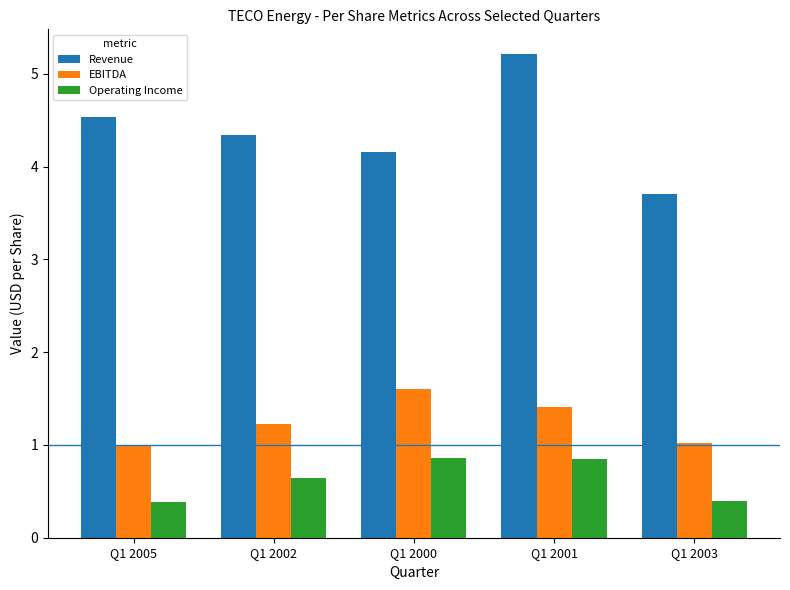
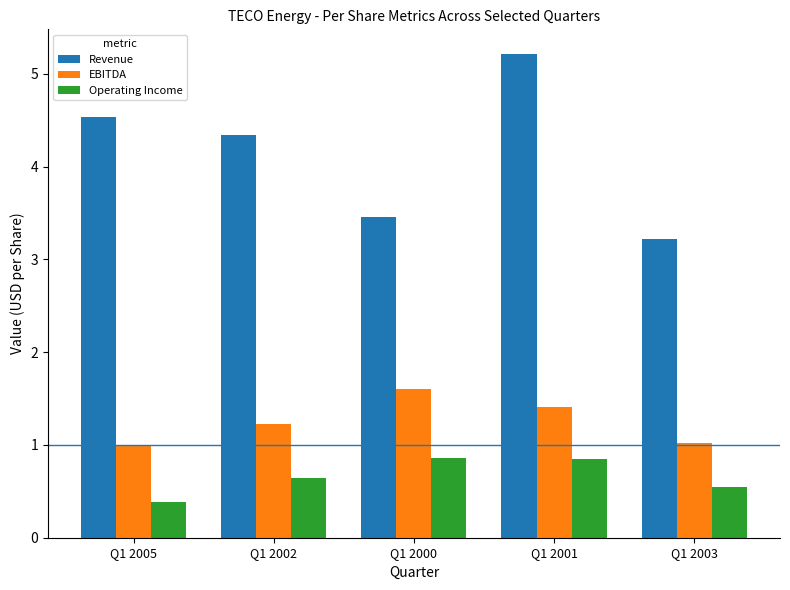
Revenue, Q1 2000: 4.2 -> 3.5
Revenue, Q1 2003: 3.7 -> 3.2
Operating Income, Q1 2003: 0.4 -> 0.5
